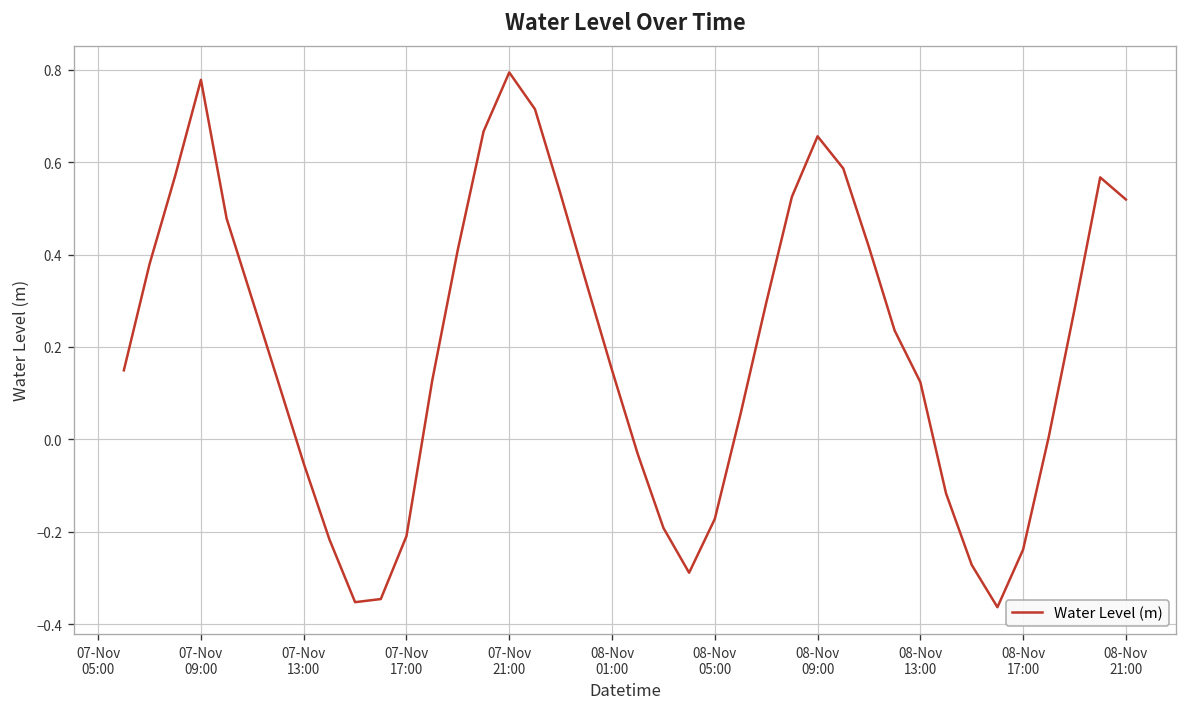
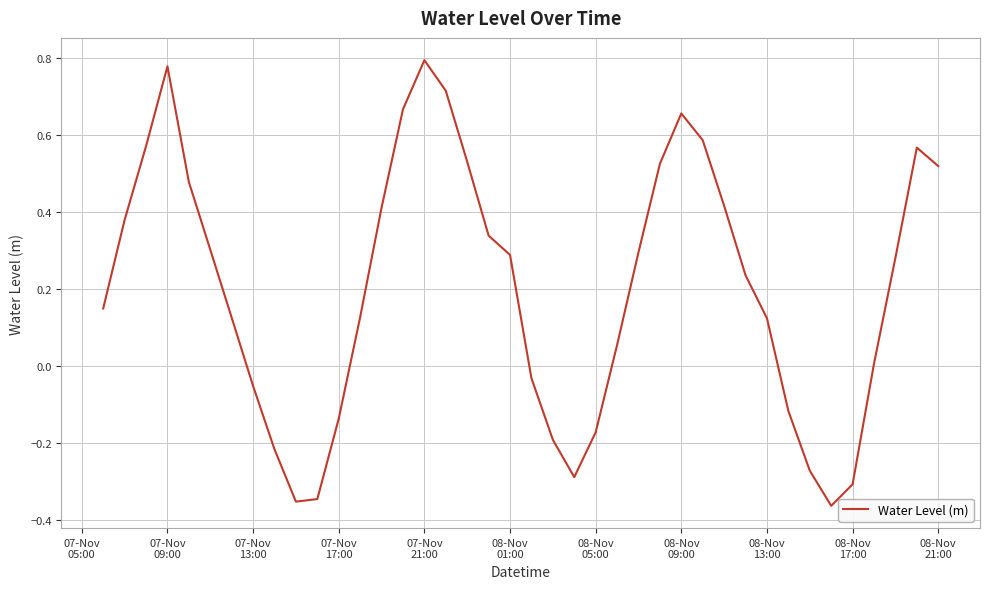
07-Nov 17:00: -0.21 -> -0.14
08-Nov 01:00: 0.15 -> 0.29
08-Nov 17:00: -0.24 -> -0.31
